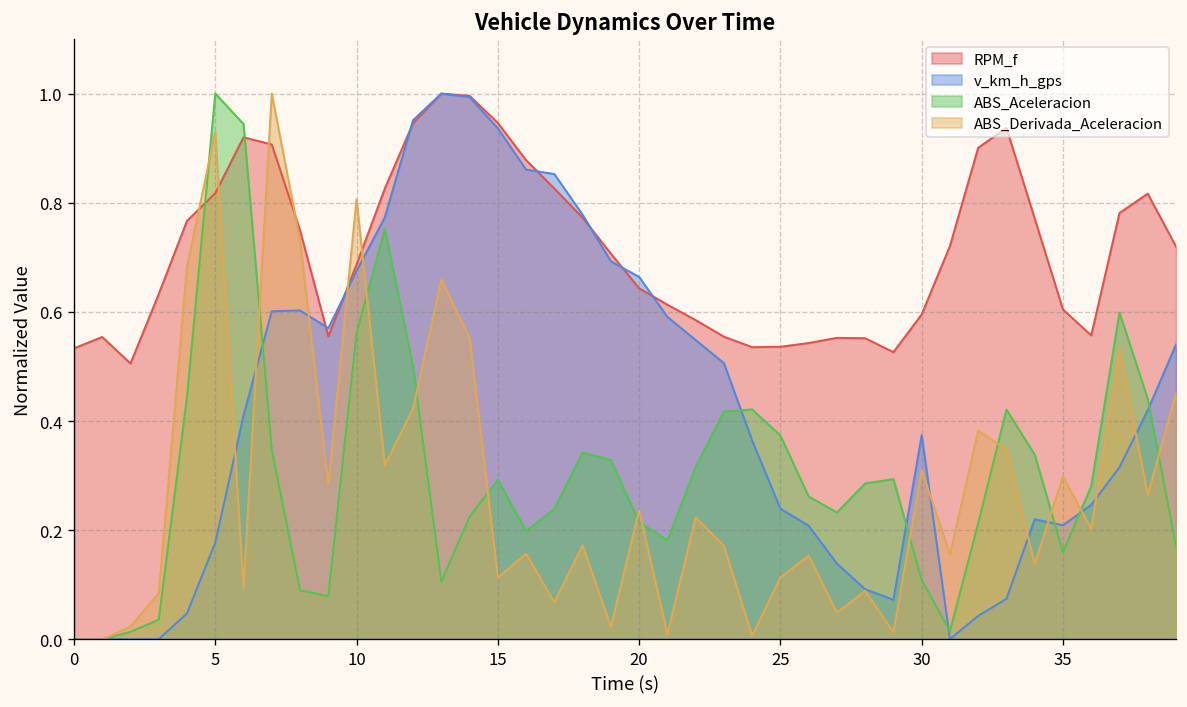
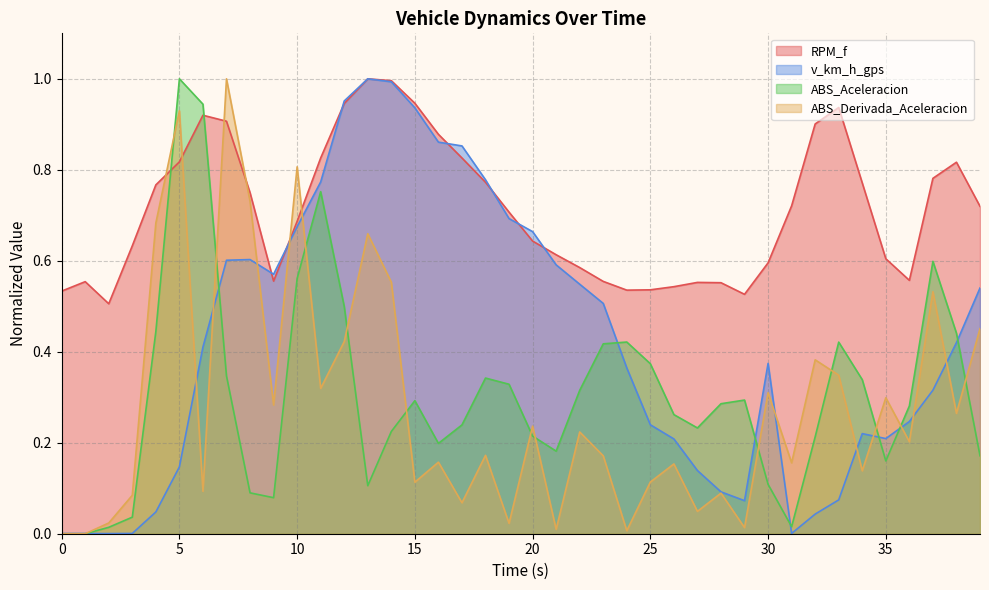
v_km_h_gps, 5: 0.18 -> 0.15
